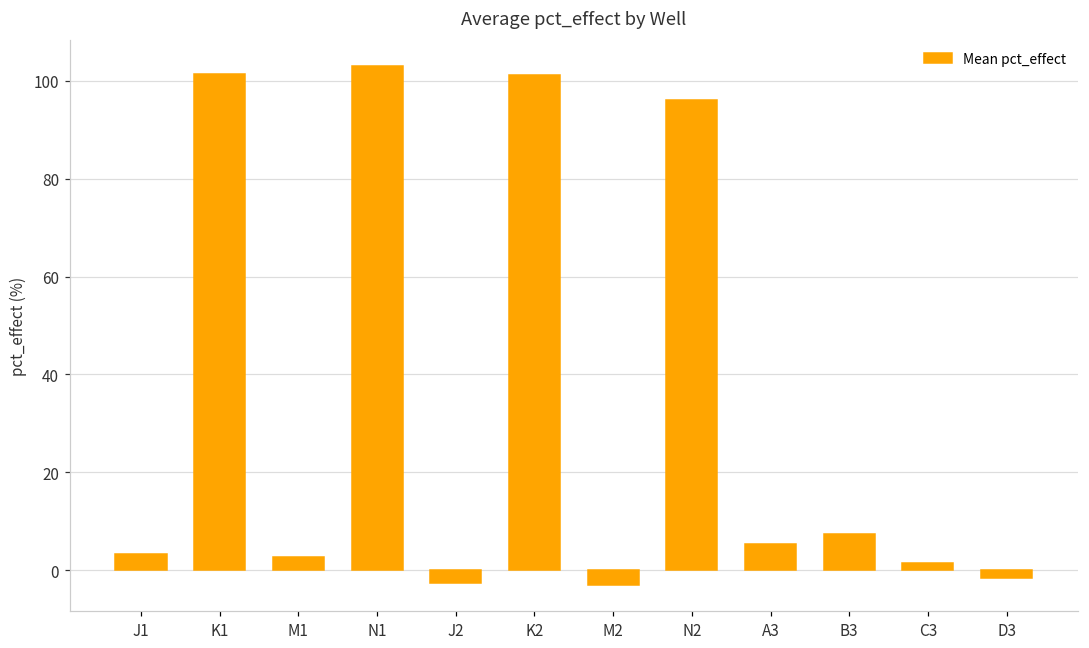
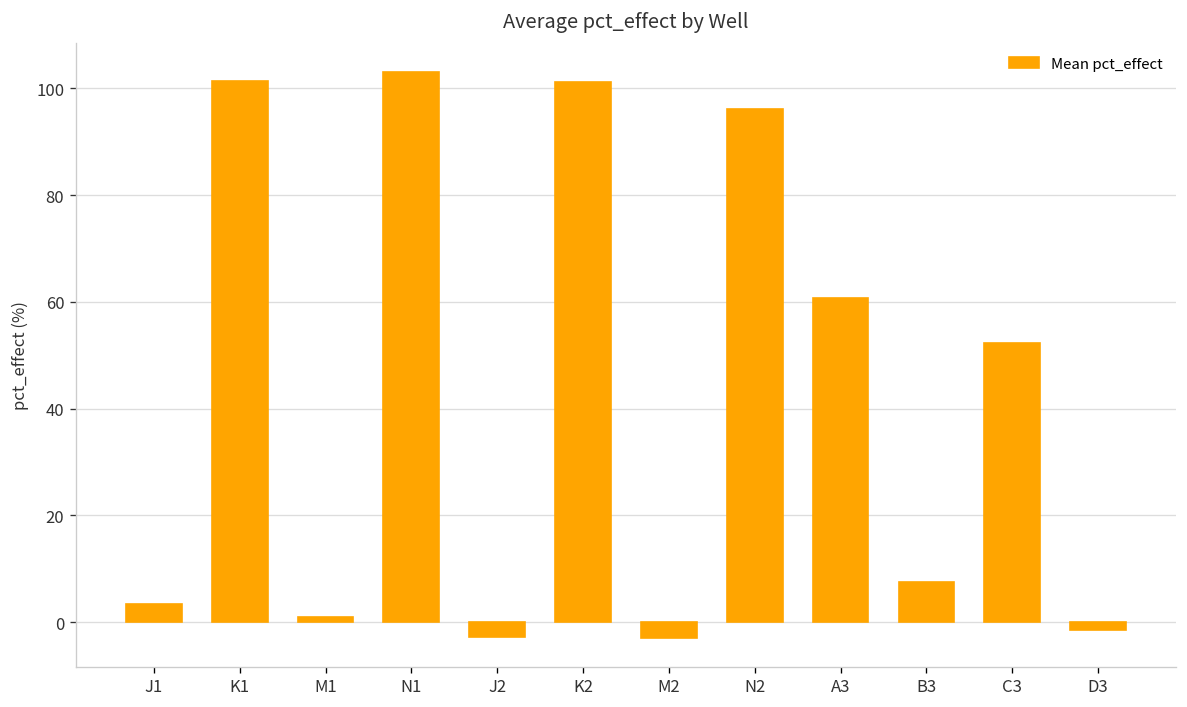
M1: 3 -> 1
A3: 5 -> 61
C3: 2 -> 52
